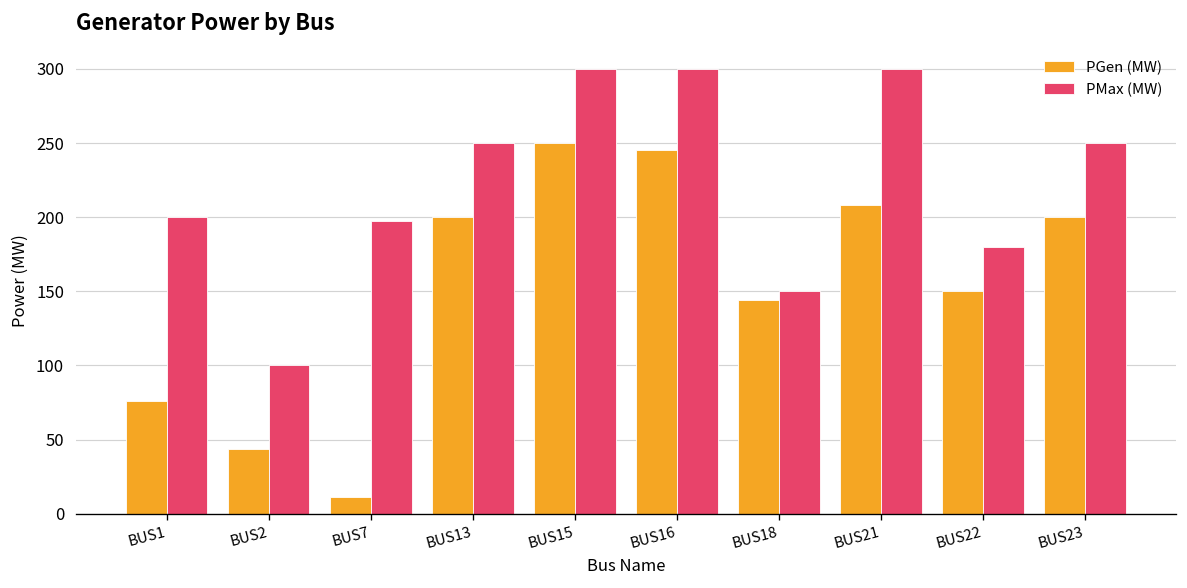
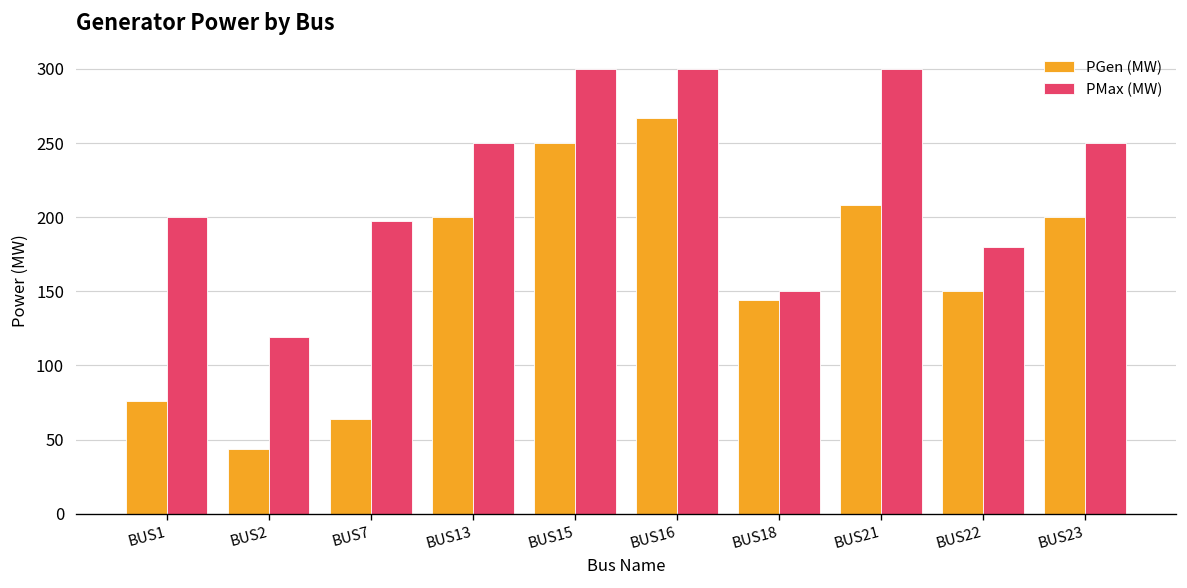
PMax (MW), BUS2: 100 -> 119
PGen (MW), BUS7: 11 -> 64
PGen (MW), BUS16: 245 -> 267
